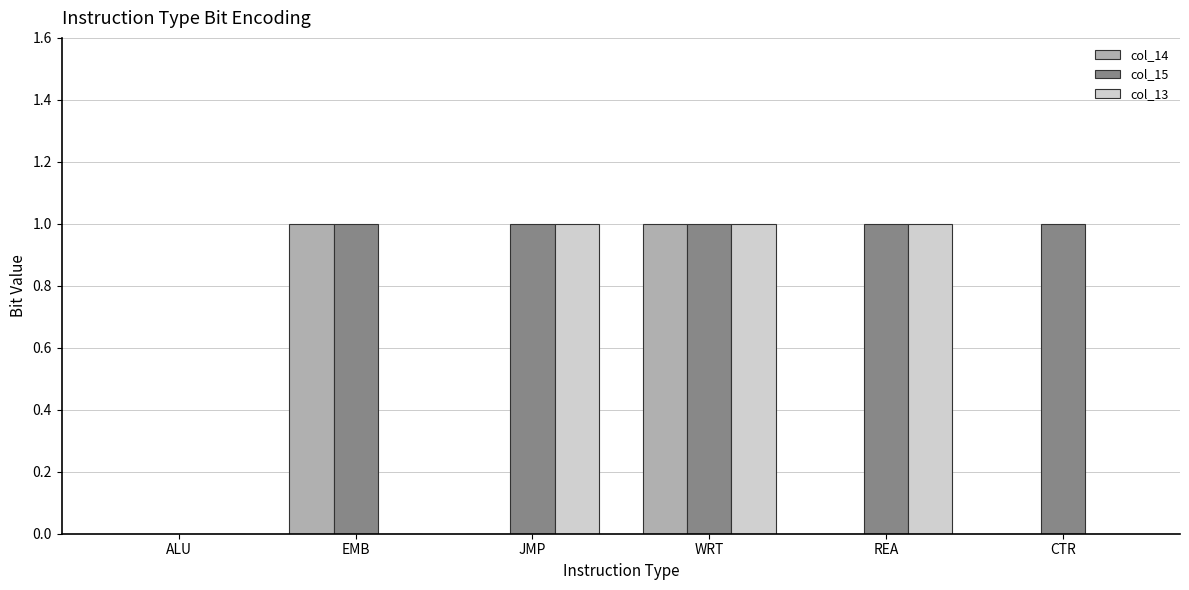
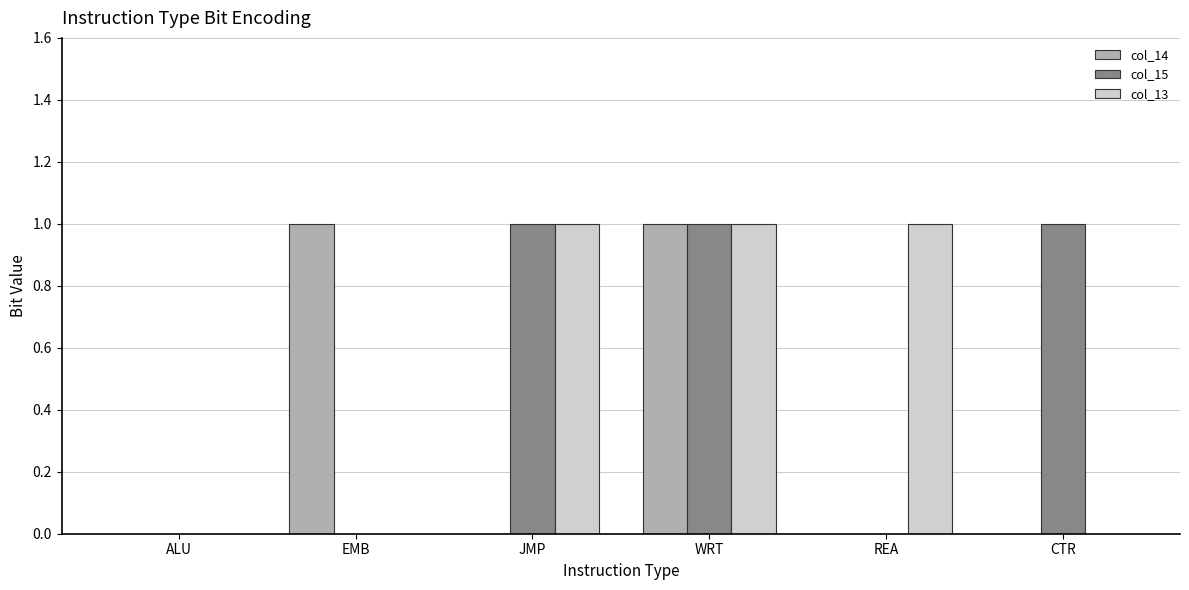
col_15, EMB: 1 -> 0
col_15, REA: 1 -> 0
